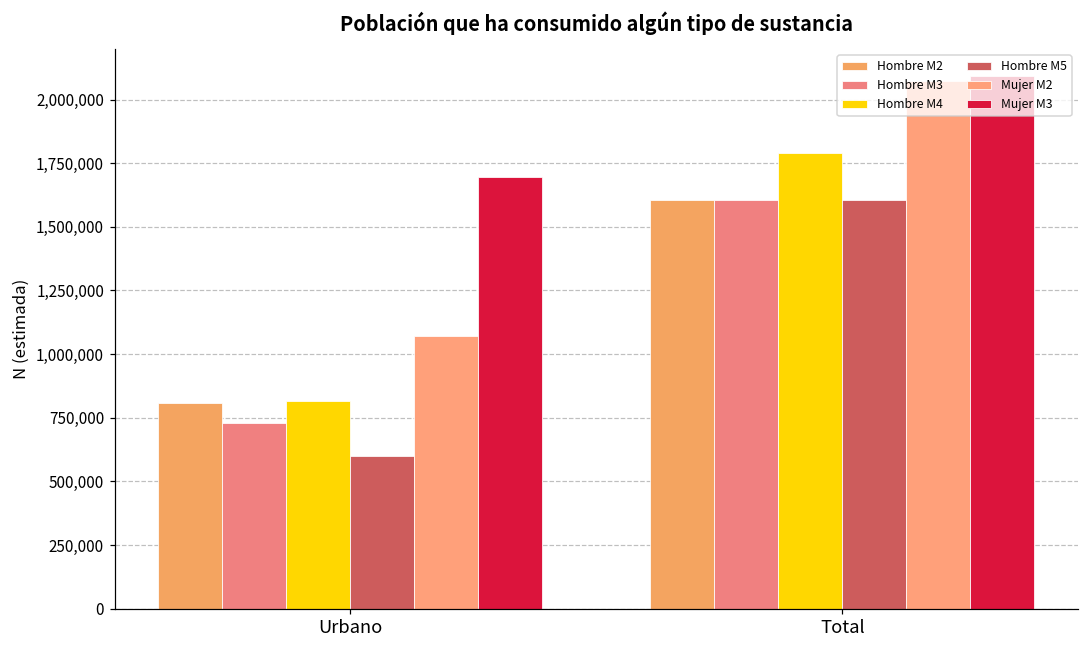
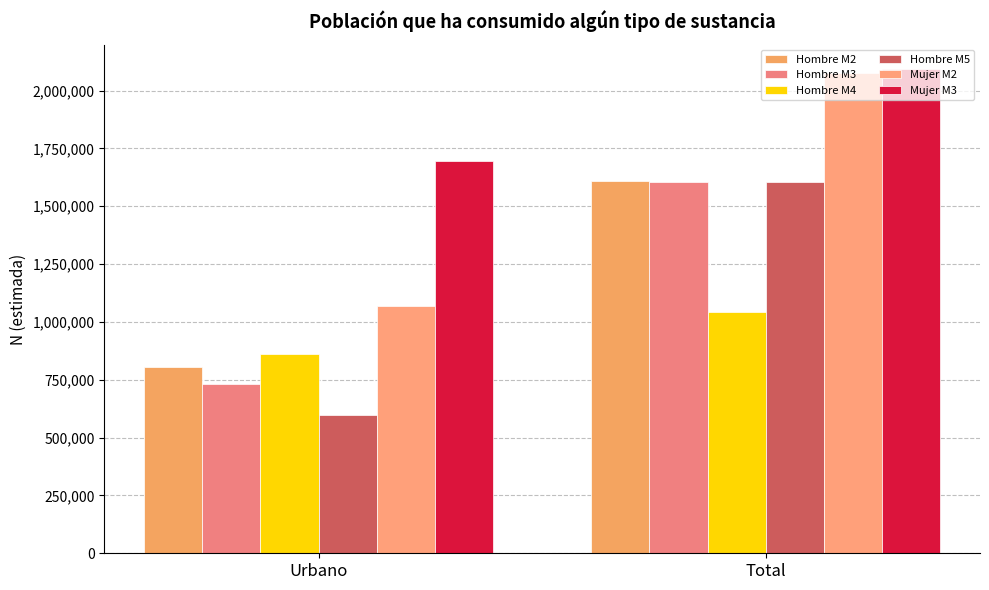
Hombre M4, Urbano: 810,000 -> 860,000
Hombre M4, Total: 1,790,000 -> 1,040,000
